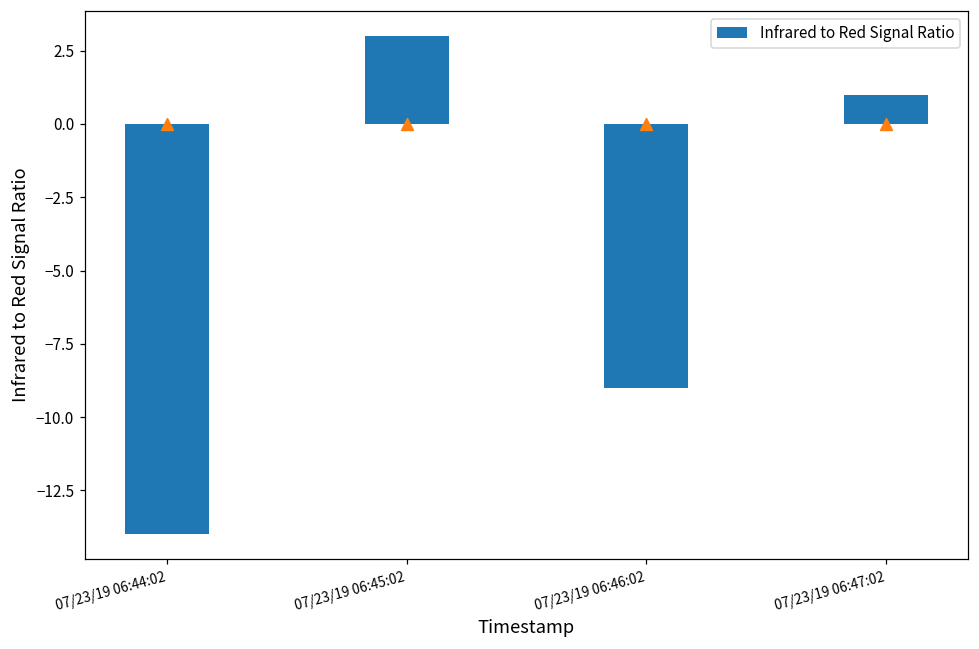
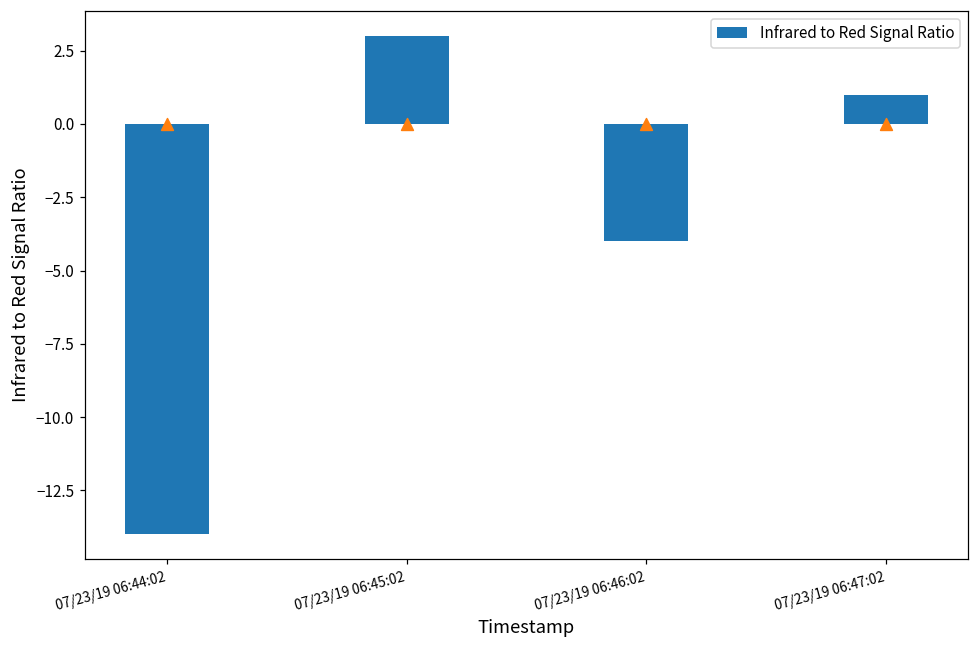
Infrared to Red Signal Ratio, 07/23/19 06:46:02: -9 -> -4
